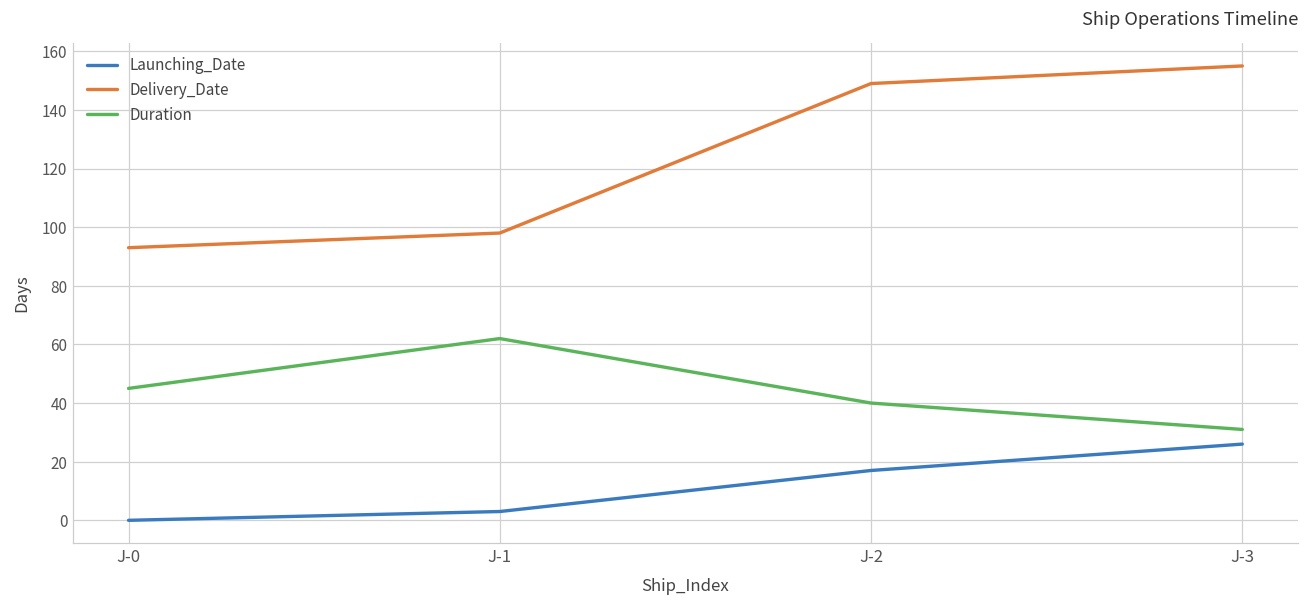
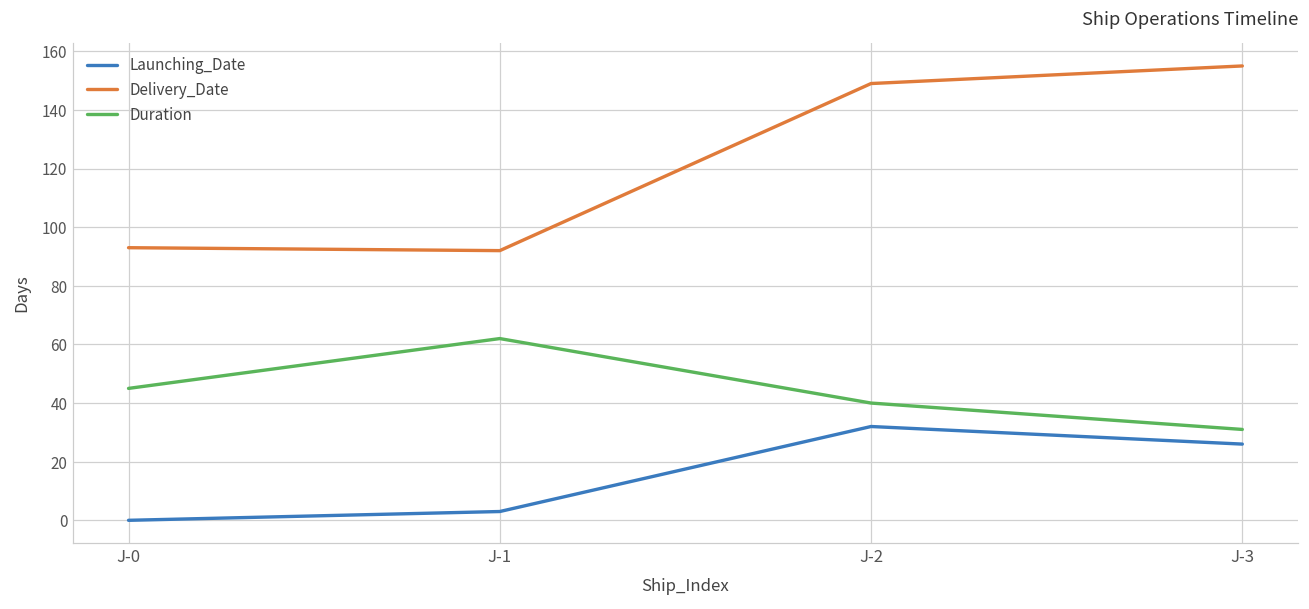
Delivery_Date, J-1: 98 -> 92
Launching_Date, J-2: 17 -> 32
